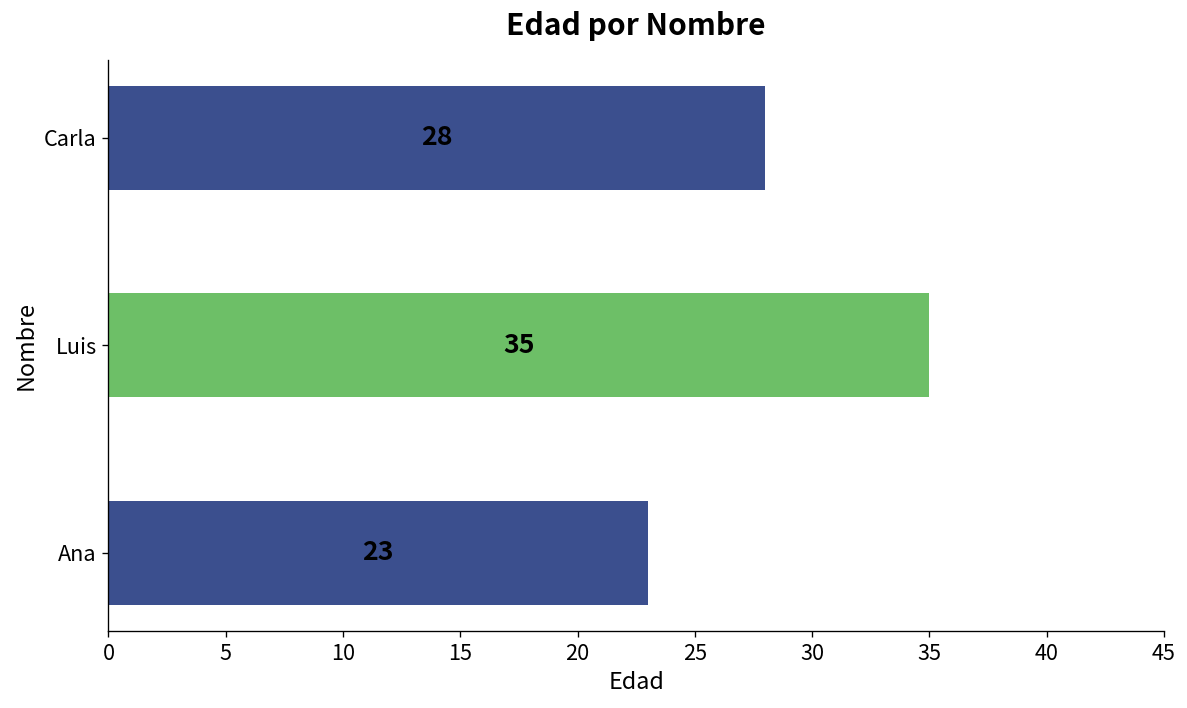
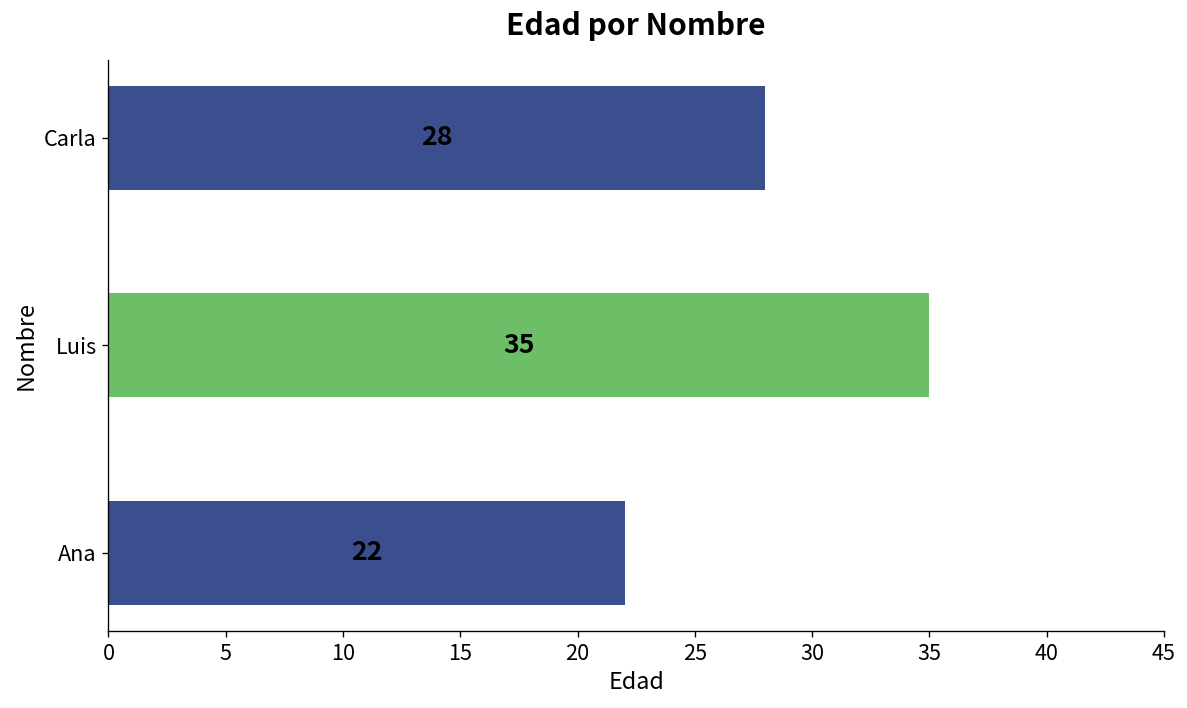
Ana: 23 -> 22
